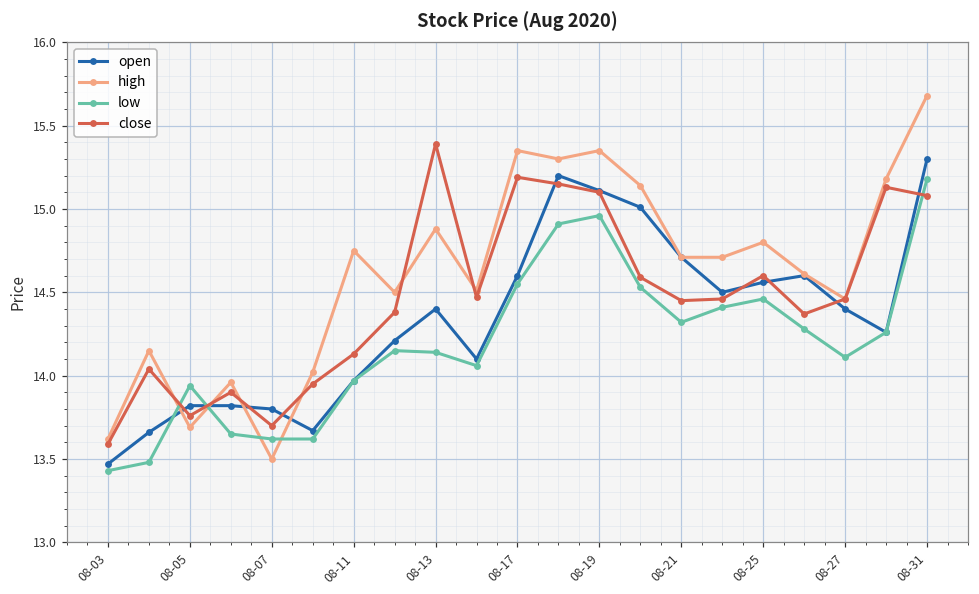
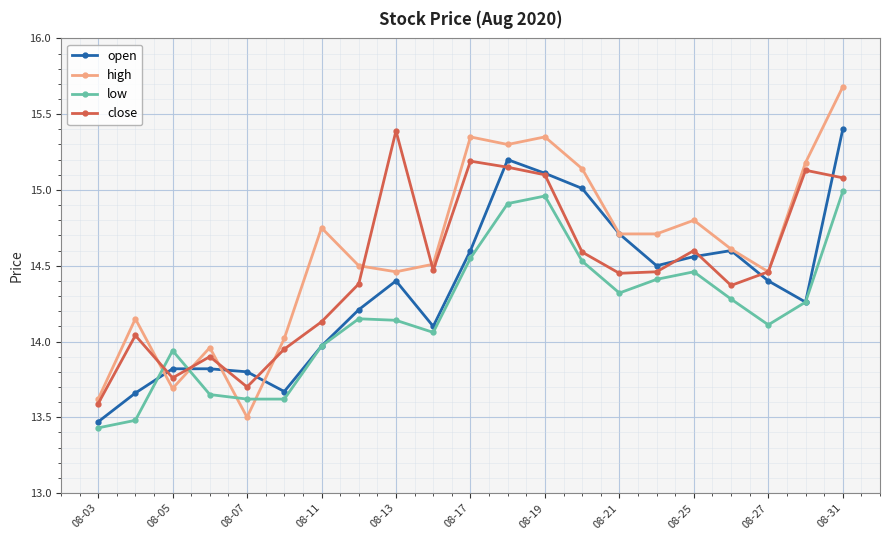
high, 08-13: 14.88 -> 14.46
open, 08-31: 15.3 -> 15.4
low, 08-31: 15.18 -> 14.99
